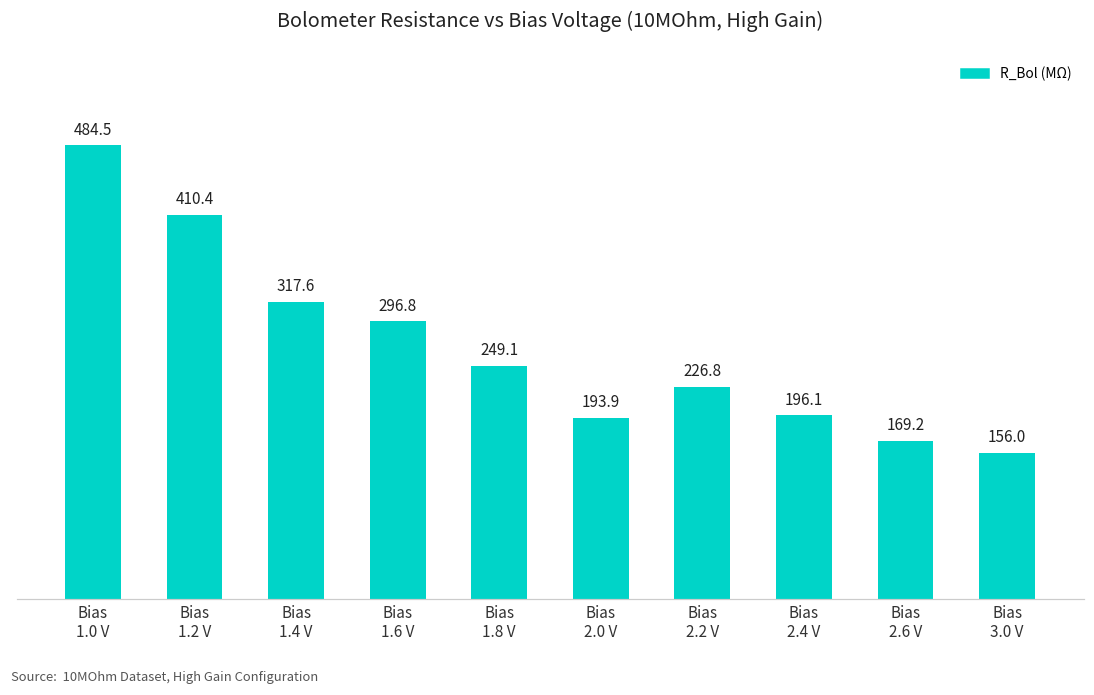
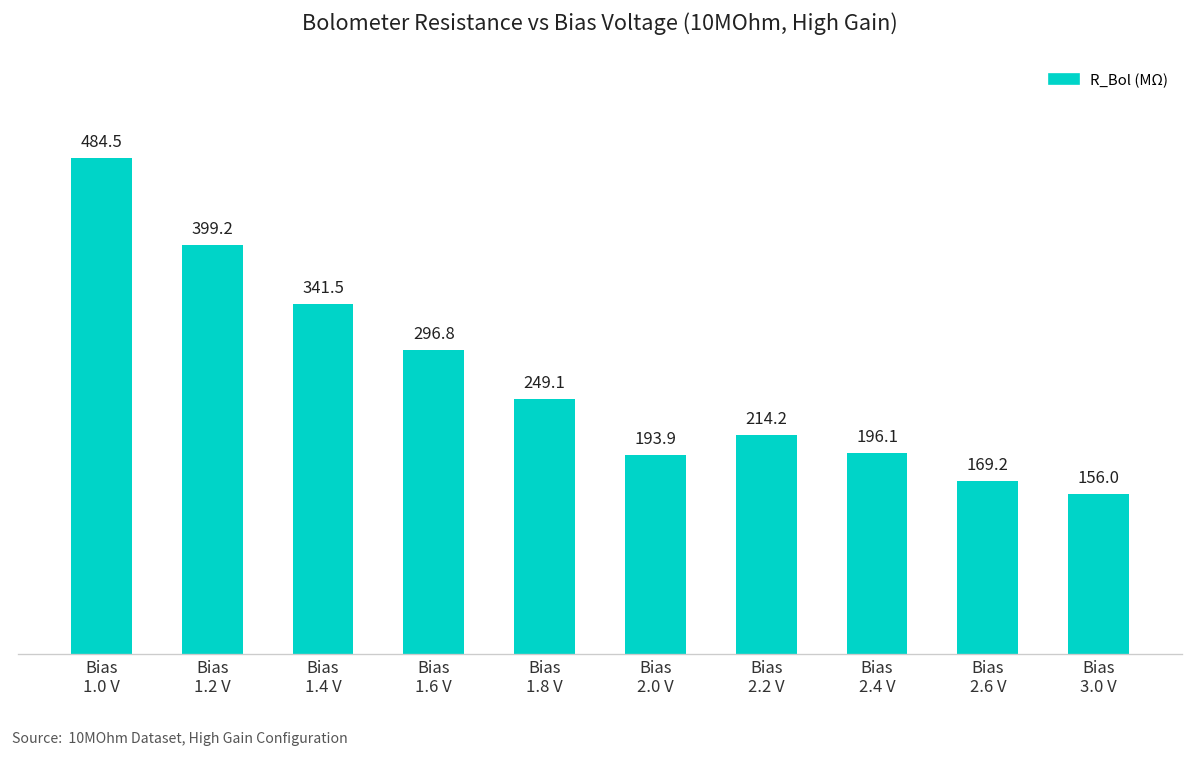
Bias 1.2 V: 410.4 -> 399.2
Bias 1.4 V: 317.6 -> 341.5
Bias 2.2 V: 226.8 -> 214.2
